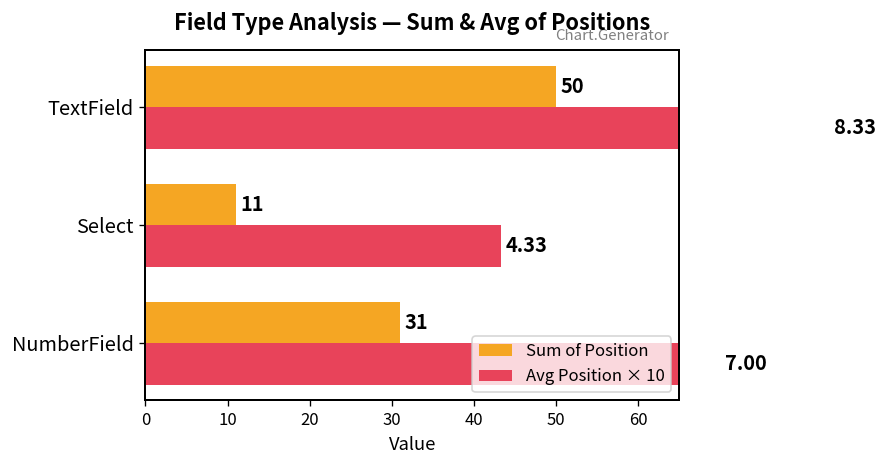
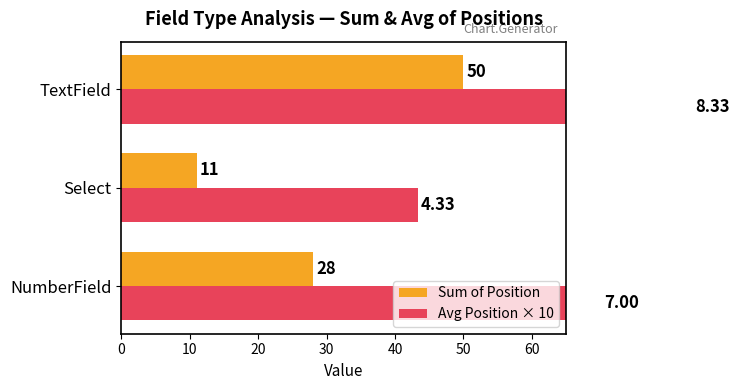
Sum of Position, NumberField: 31 -> 28
